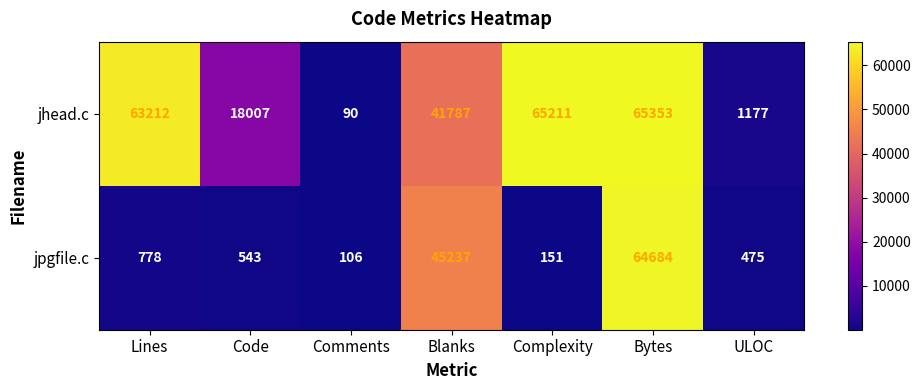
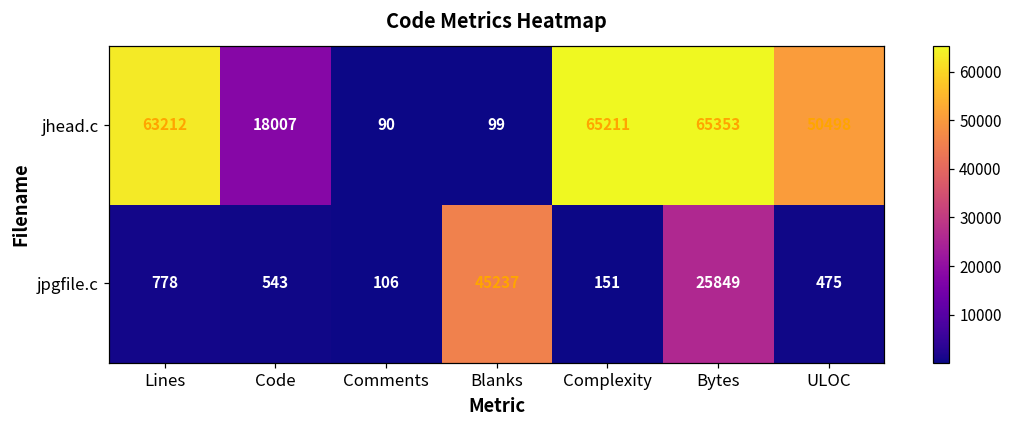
jhead.c, Blanks: 41787 -> 99
jhead.c, ULOC: 1177 -> 50498
jpgfile.c, Bytes: 64684 -> 25849
